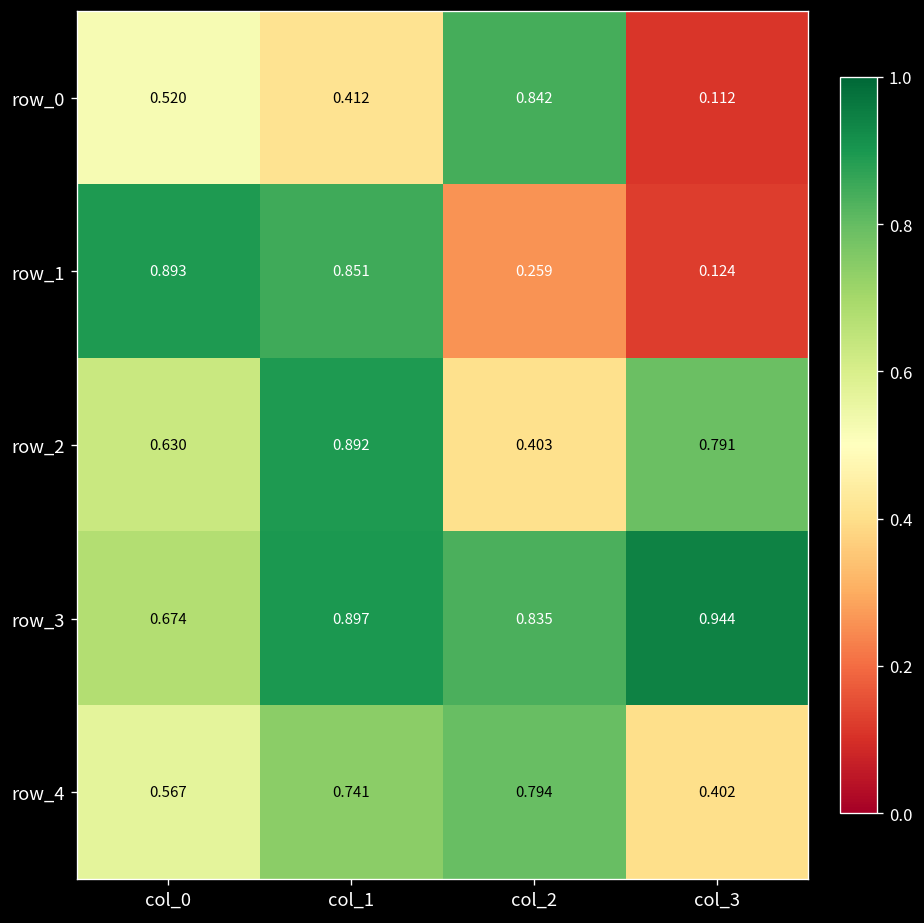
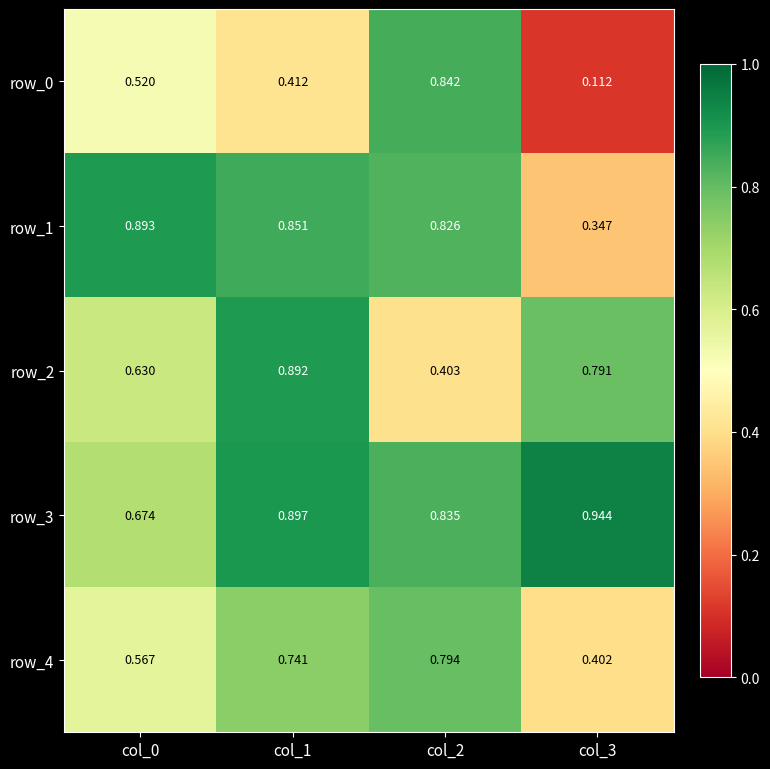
row_1, col_2: 0.259 -> 0.826
row_1, col_3: 0.124 -> 0.347
